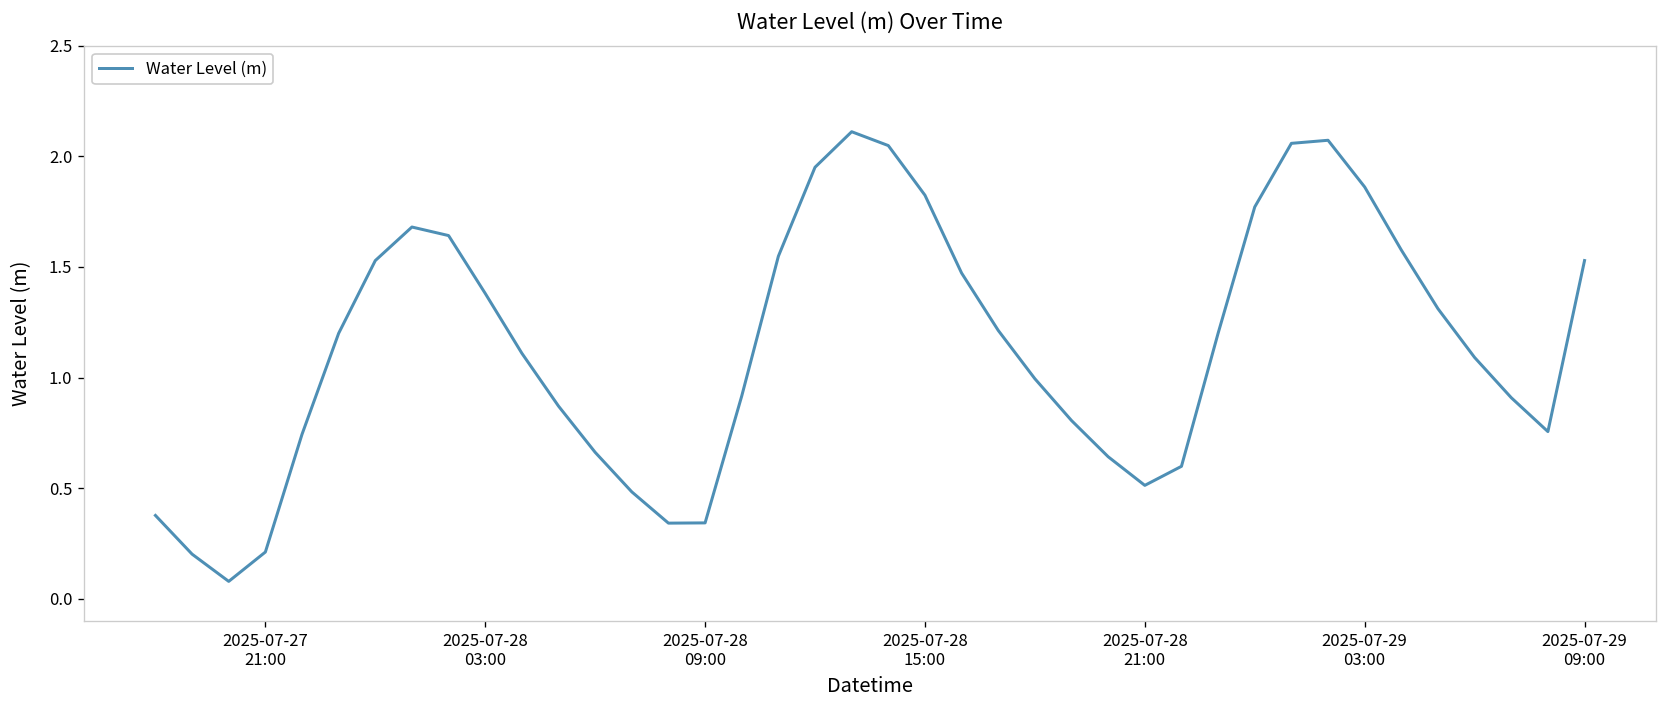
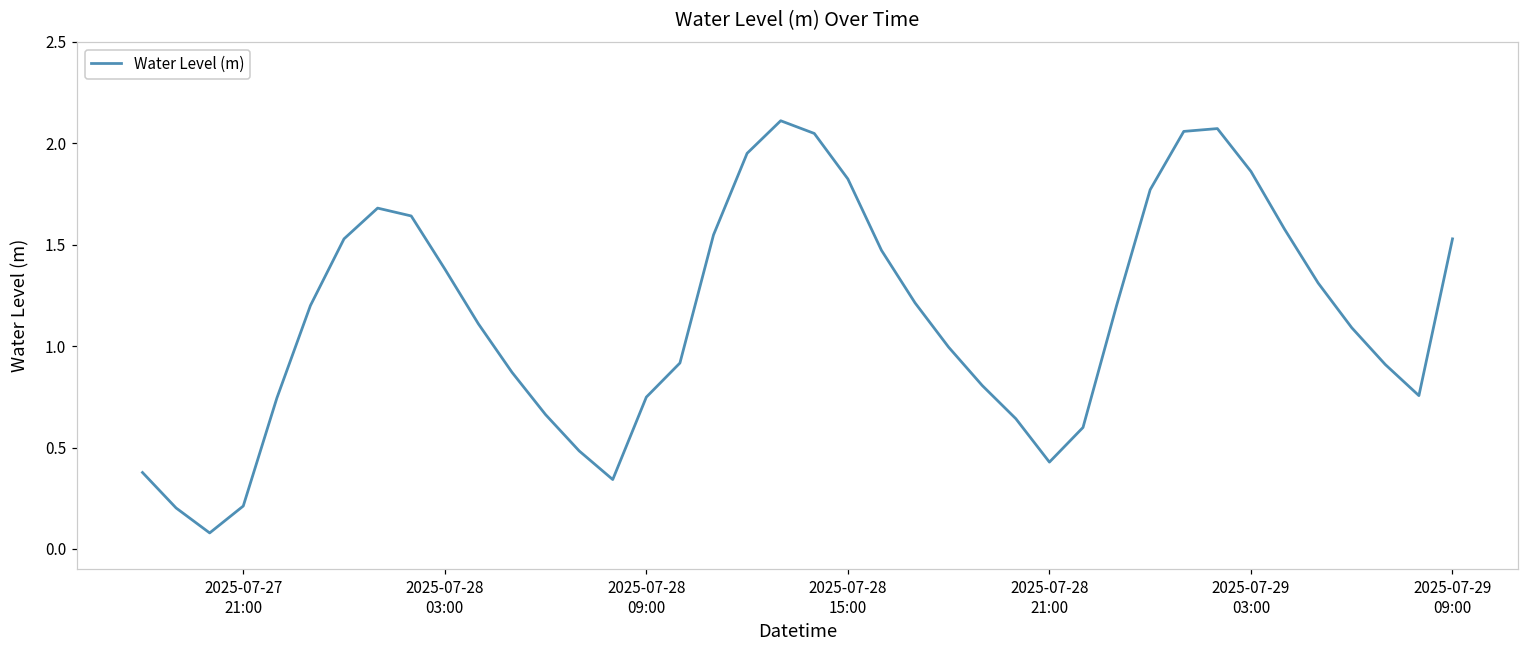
2025-07-28 09:00: 0.34 -> 0.75
2025-07-28 21:00: 0.51 -> 0.43
